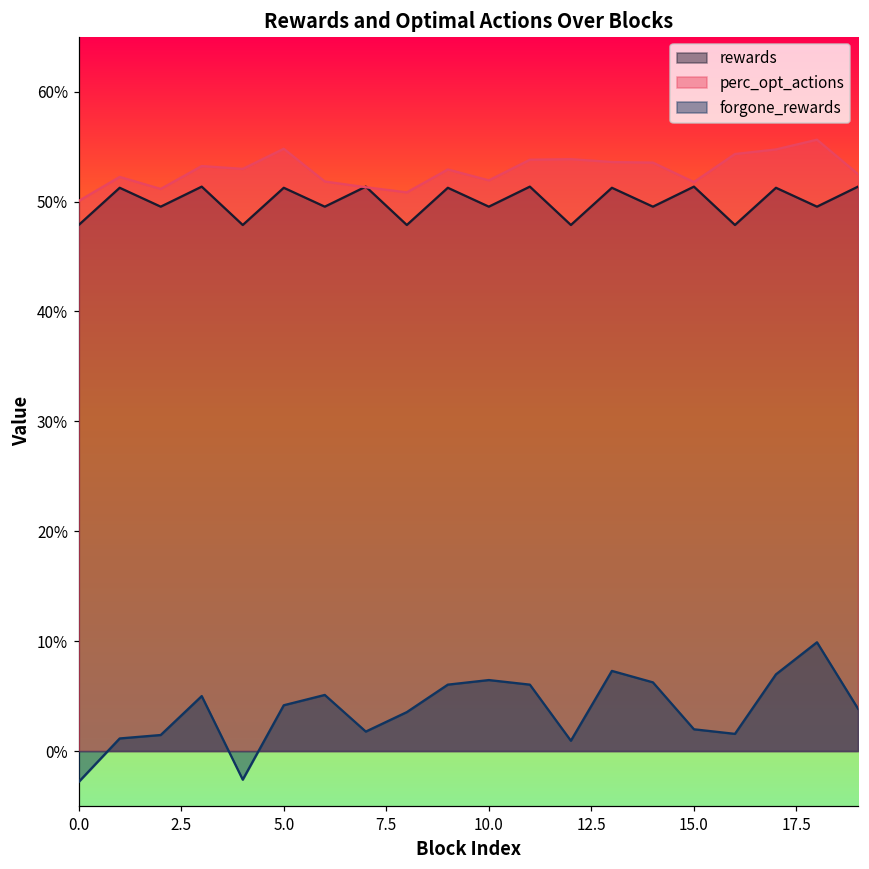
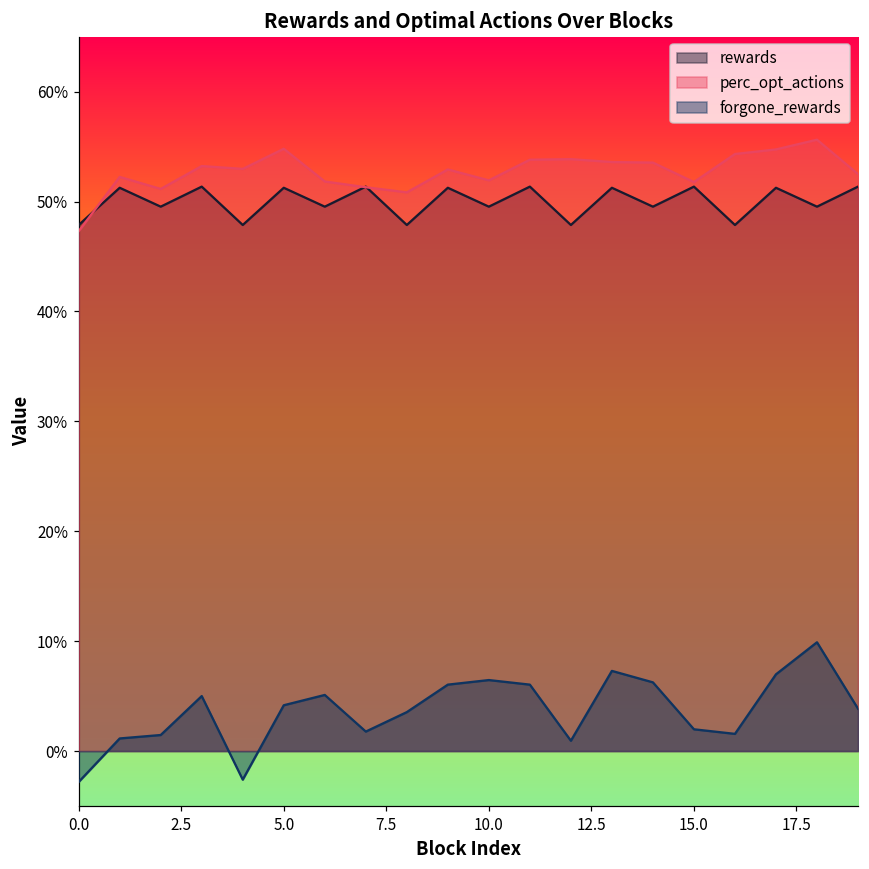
perc_opt_actions, 0.0: 50% -> 47%
